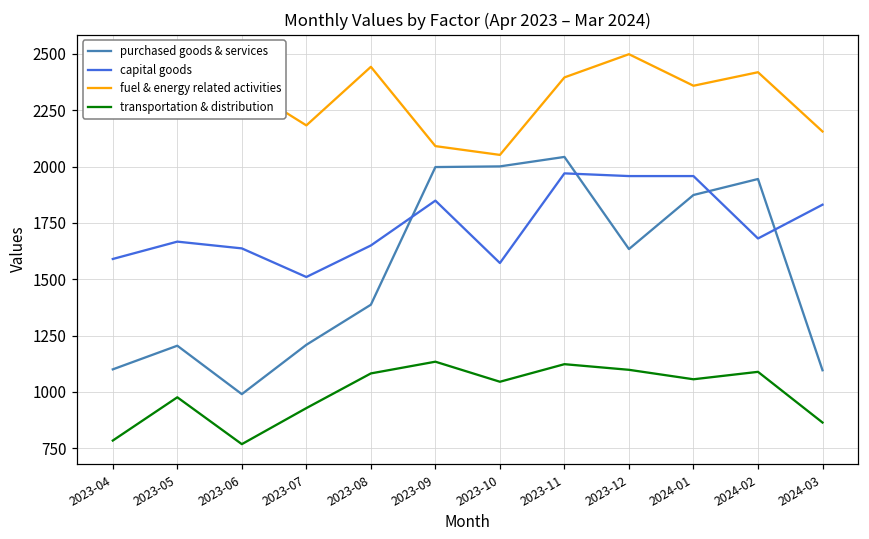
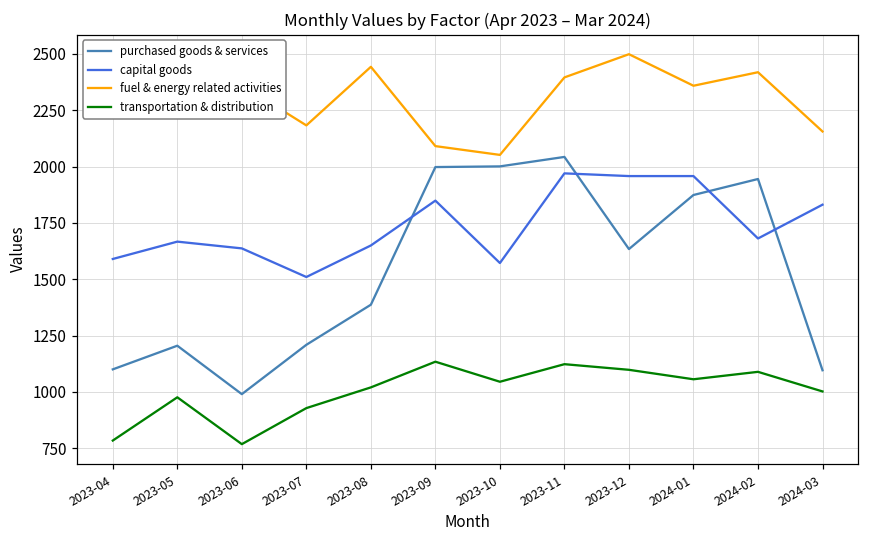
transportation & distribution, 2023-08: 1080 -> 1020
transportation & distribution, 2024-03: 860 -> 1000
